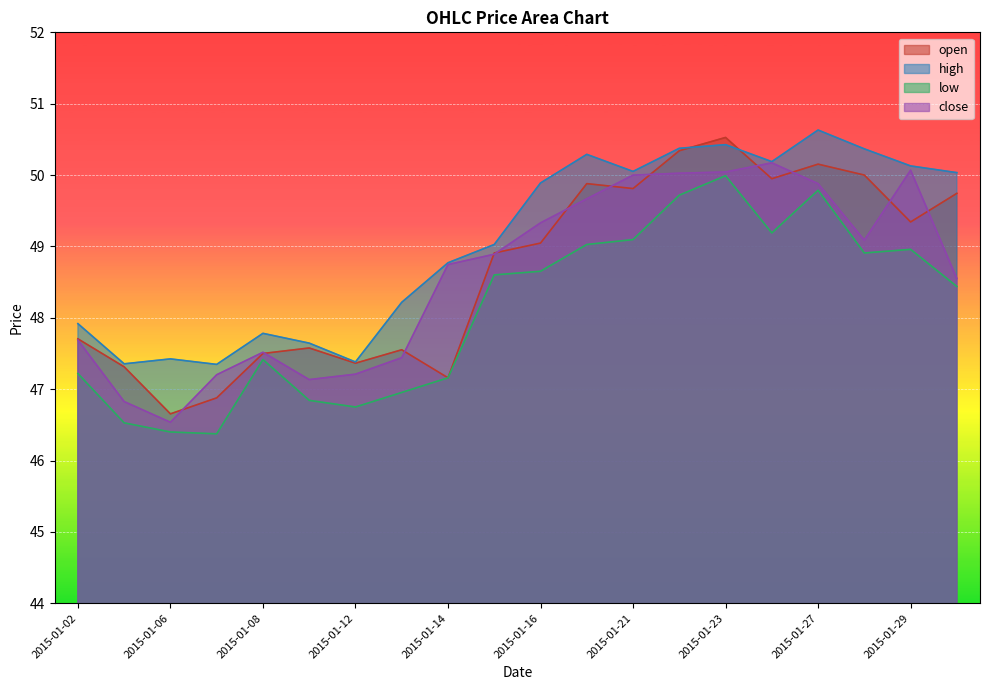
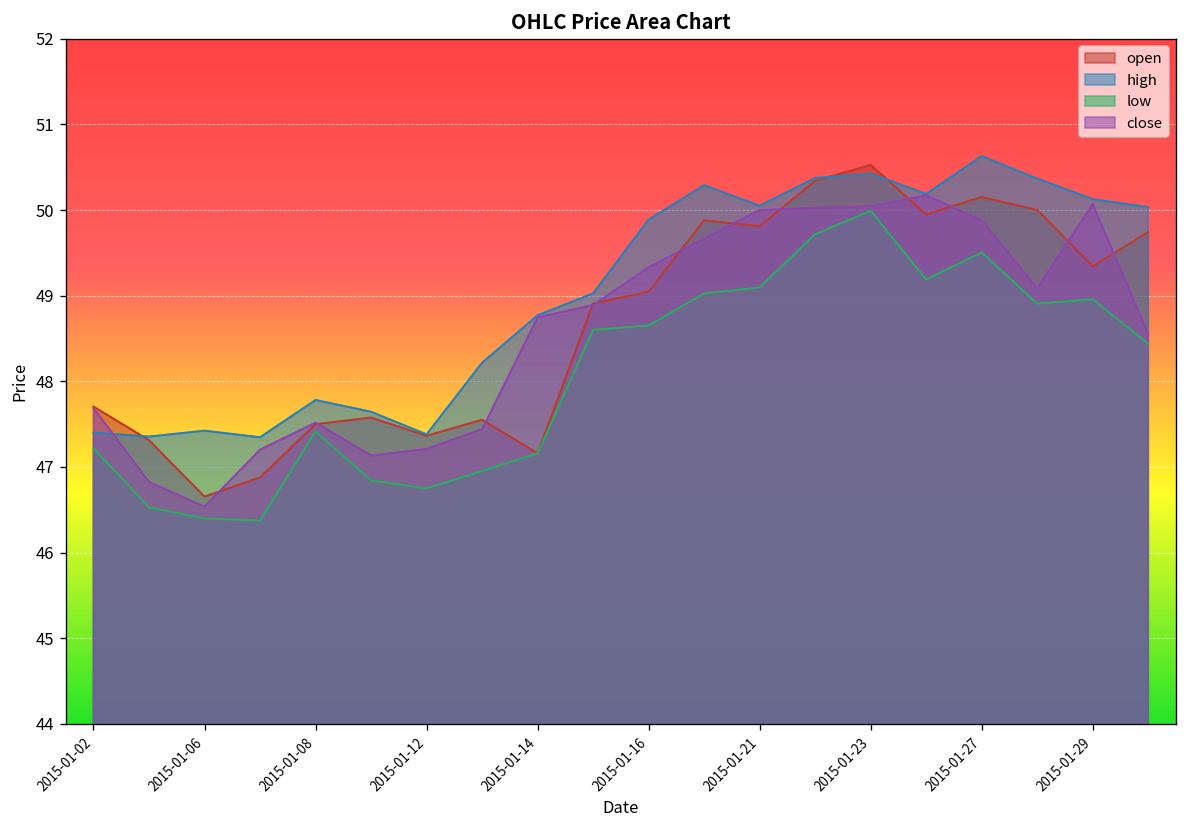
high, 2015-01-02: 47.9 -> 47.4
low, 2015-01-27: 49.8 -> 49.5
